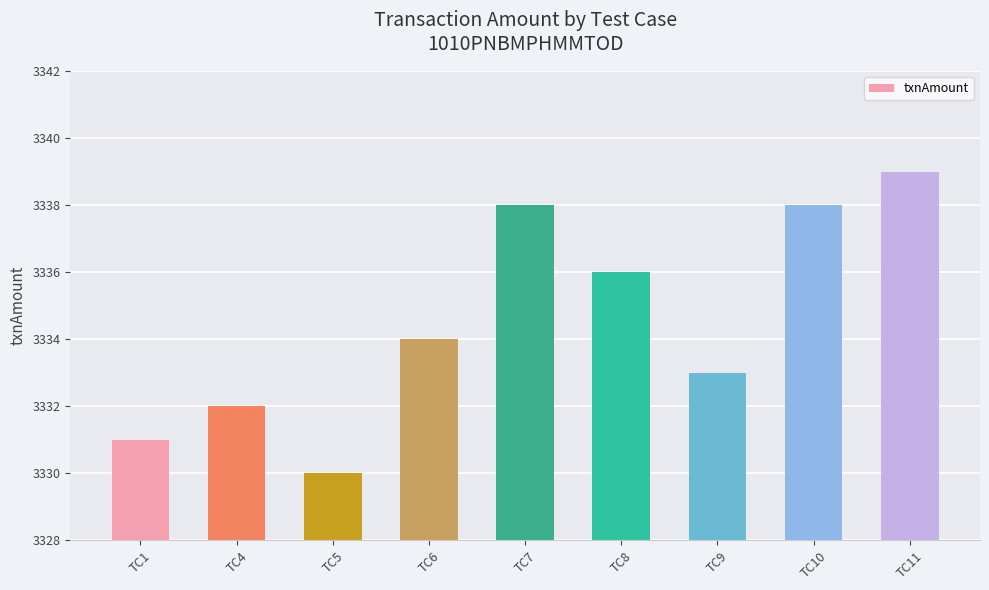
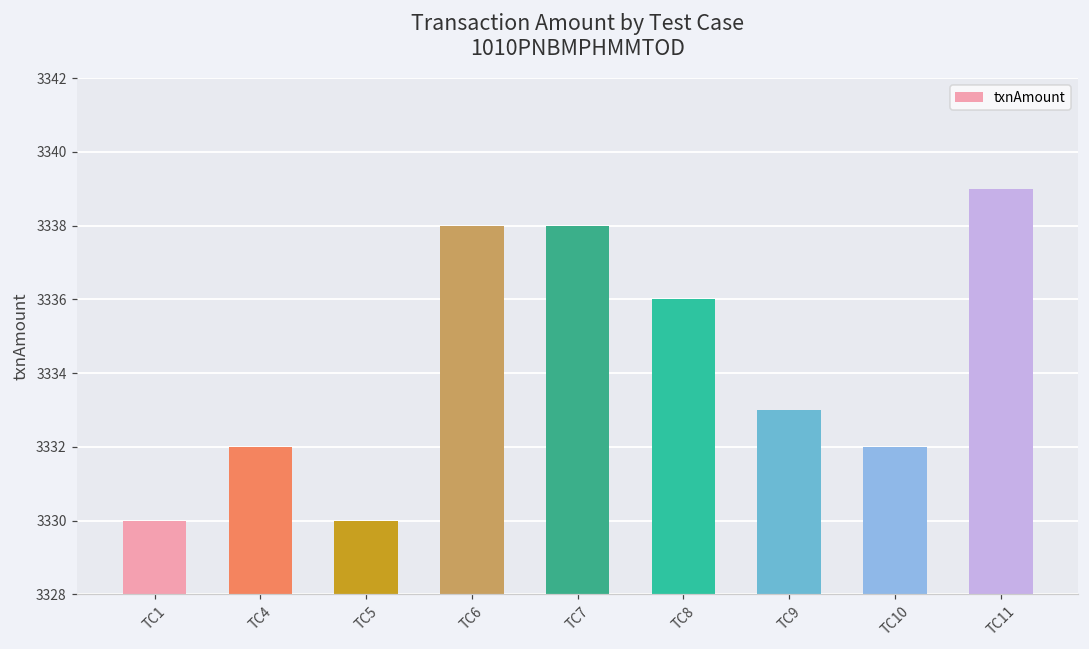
TC1: 3331 -> 3330
TC6: 3334 -> 3338
TC10: 3338 -> 3332
